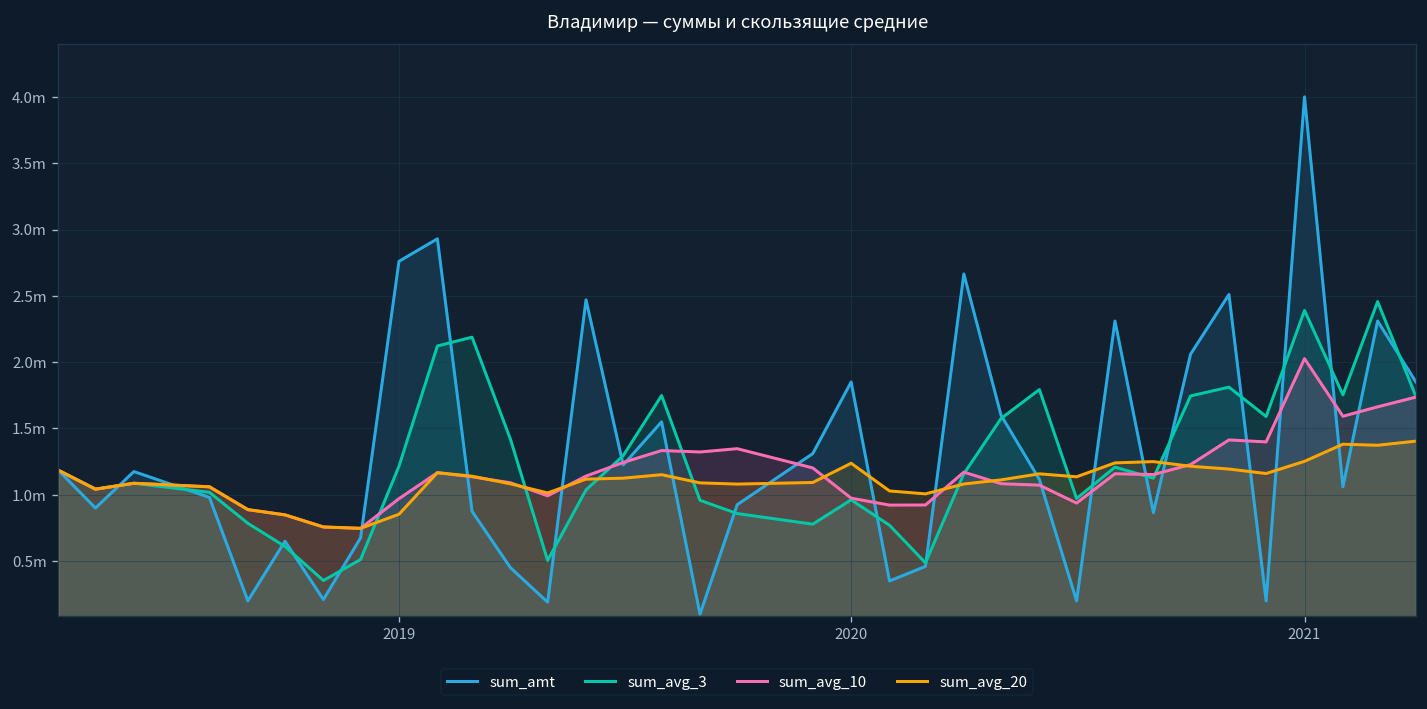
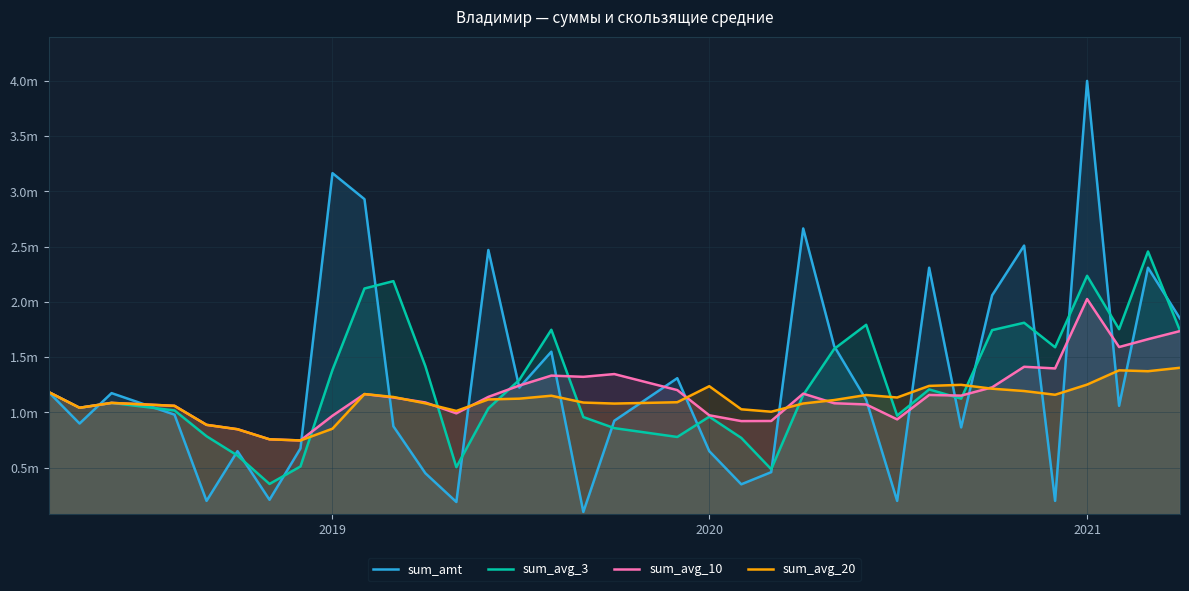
sum_amt, 2019: 2.76m -> 3.17m
sum_avg_3, 2019: 1.21m -> 1.39m
sum_amt, 2020: 1.85m -> 0.65m
sum_avg_3, 2021: 2.39m -> 2.24m
